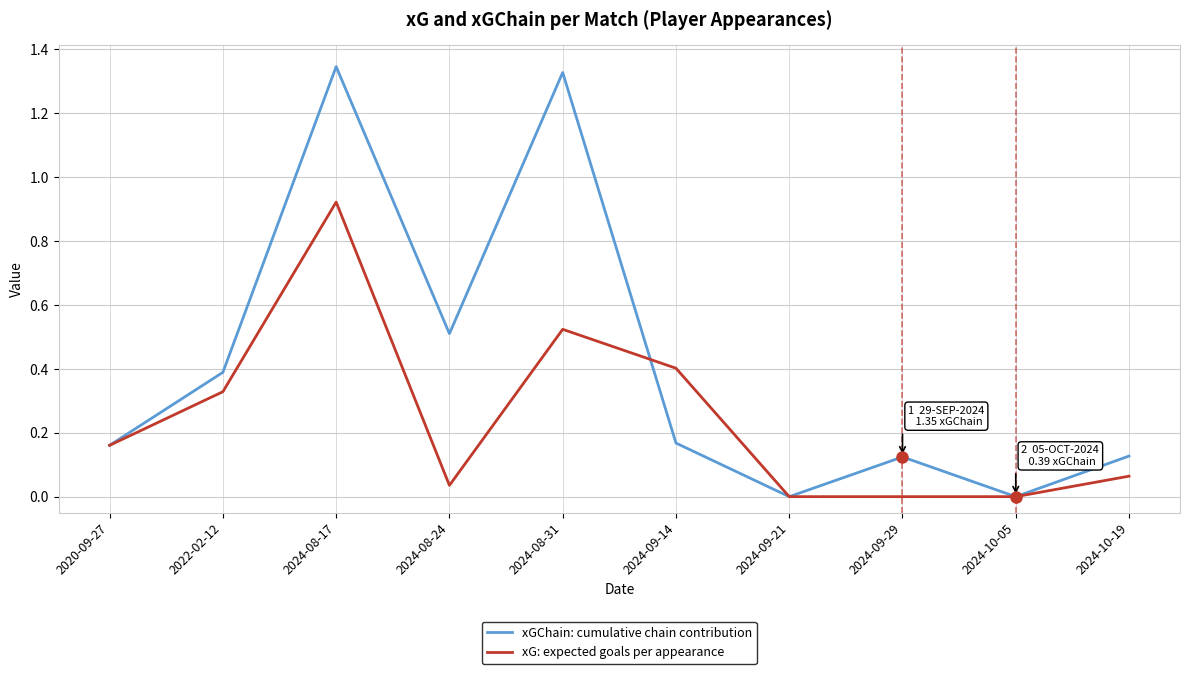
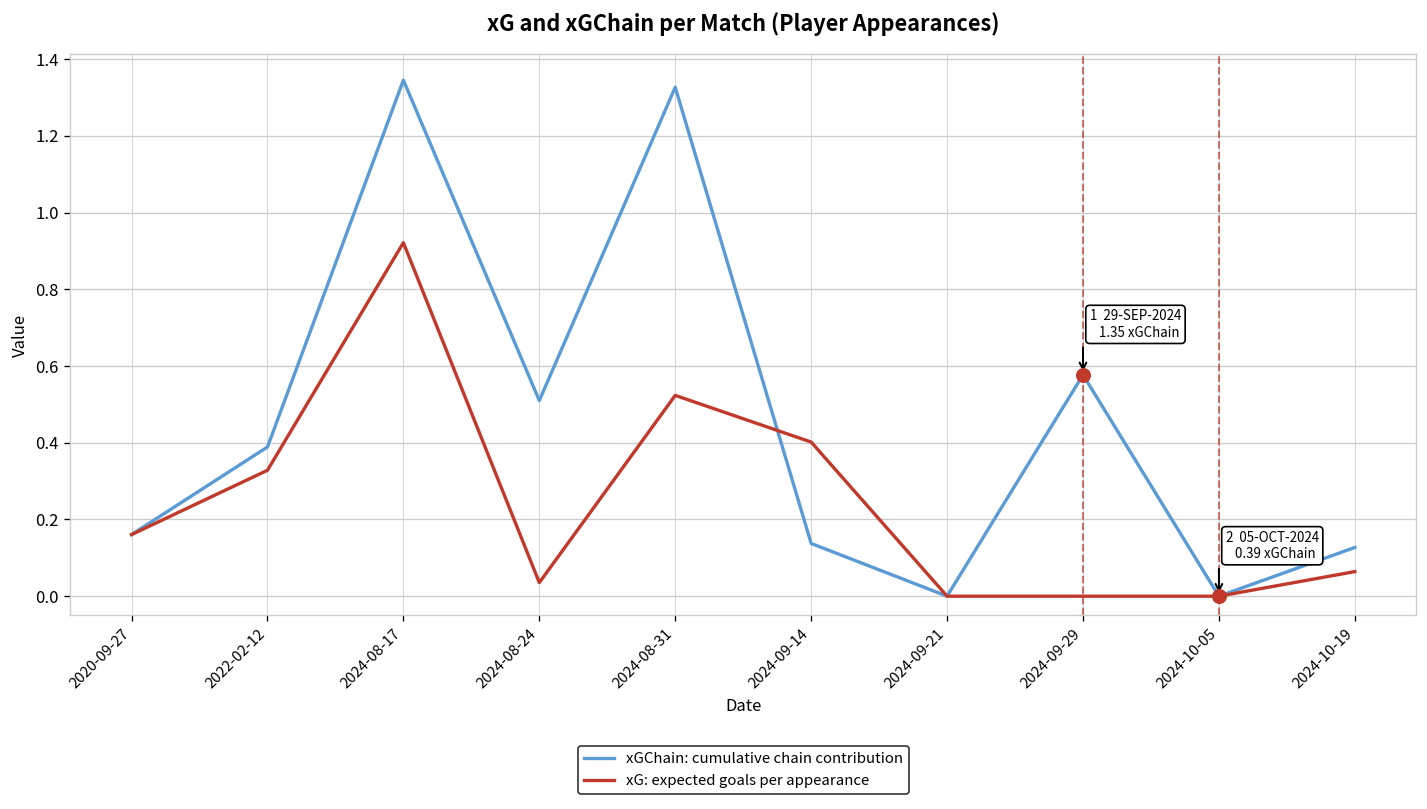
xGChain: cumulative chain contribution, 2024-09-14: 0.17 -> 0.14
xGChain: cumulative chain contribution, 2024-09-29: 0.12 -> 0.58
